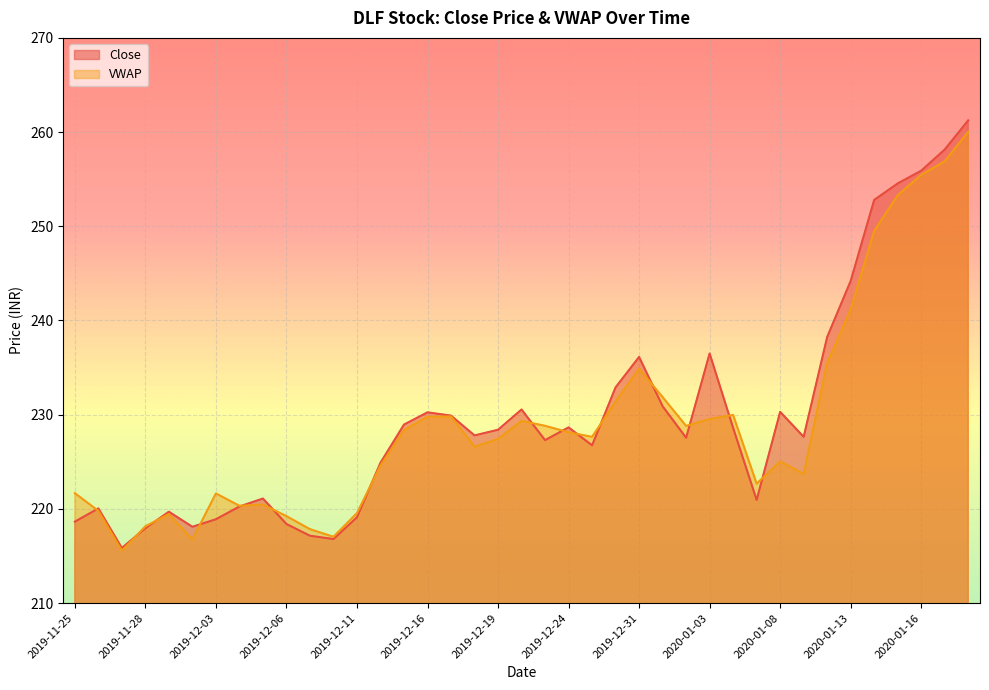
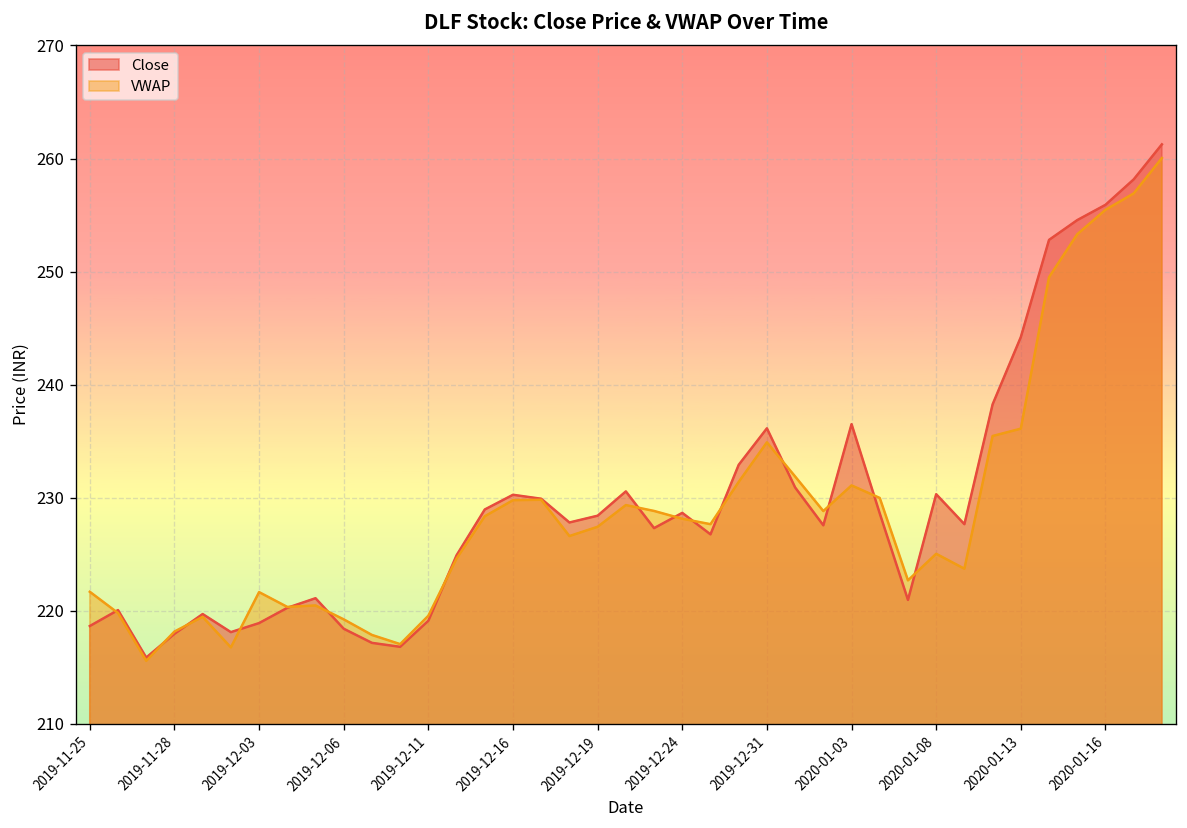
VWAP, 2020-01-03: 230 -> 231
VWAP, 2020-01-13: 241 -> 236
